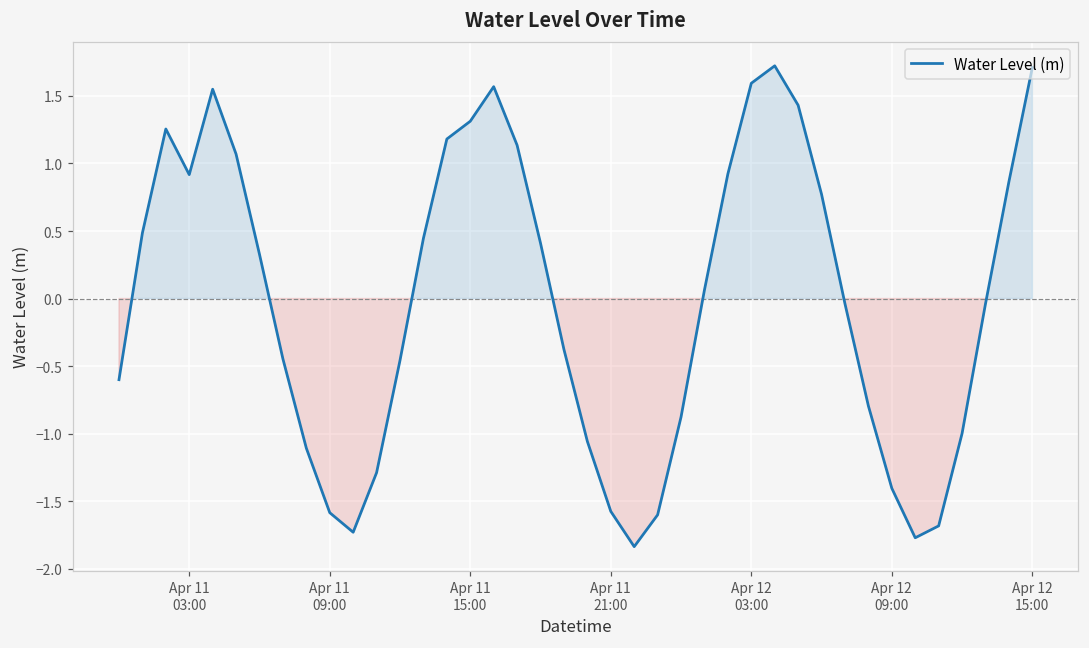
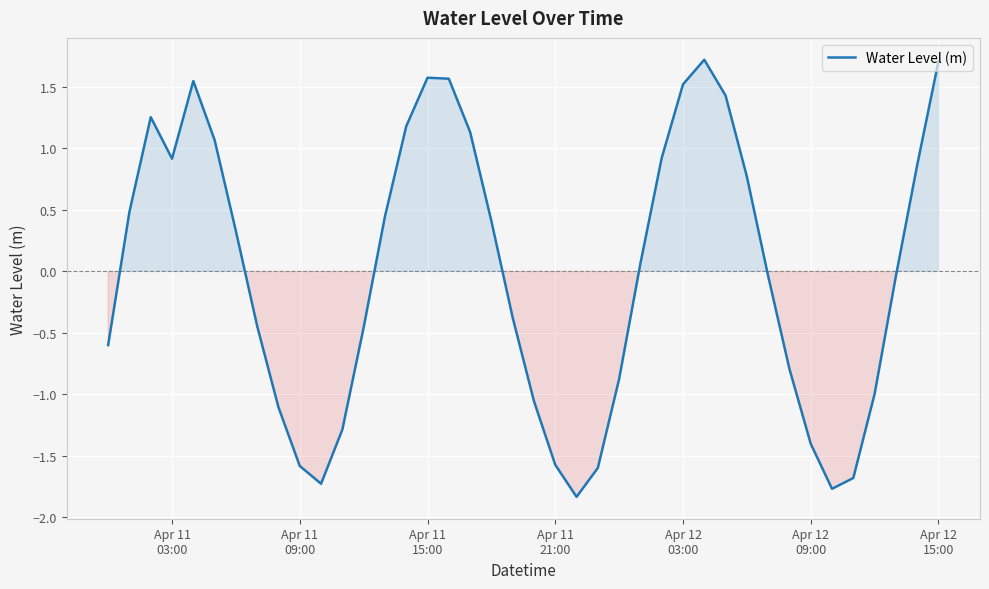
Apr 11 15:00: 1.31 -> 1.58
Apr 12 03:00: 1.59 -> 1.52
